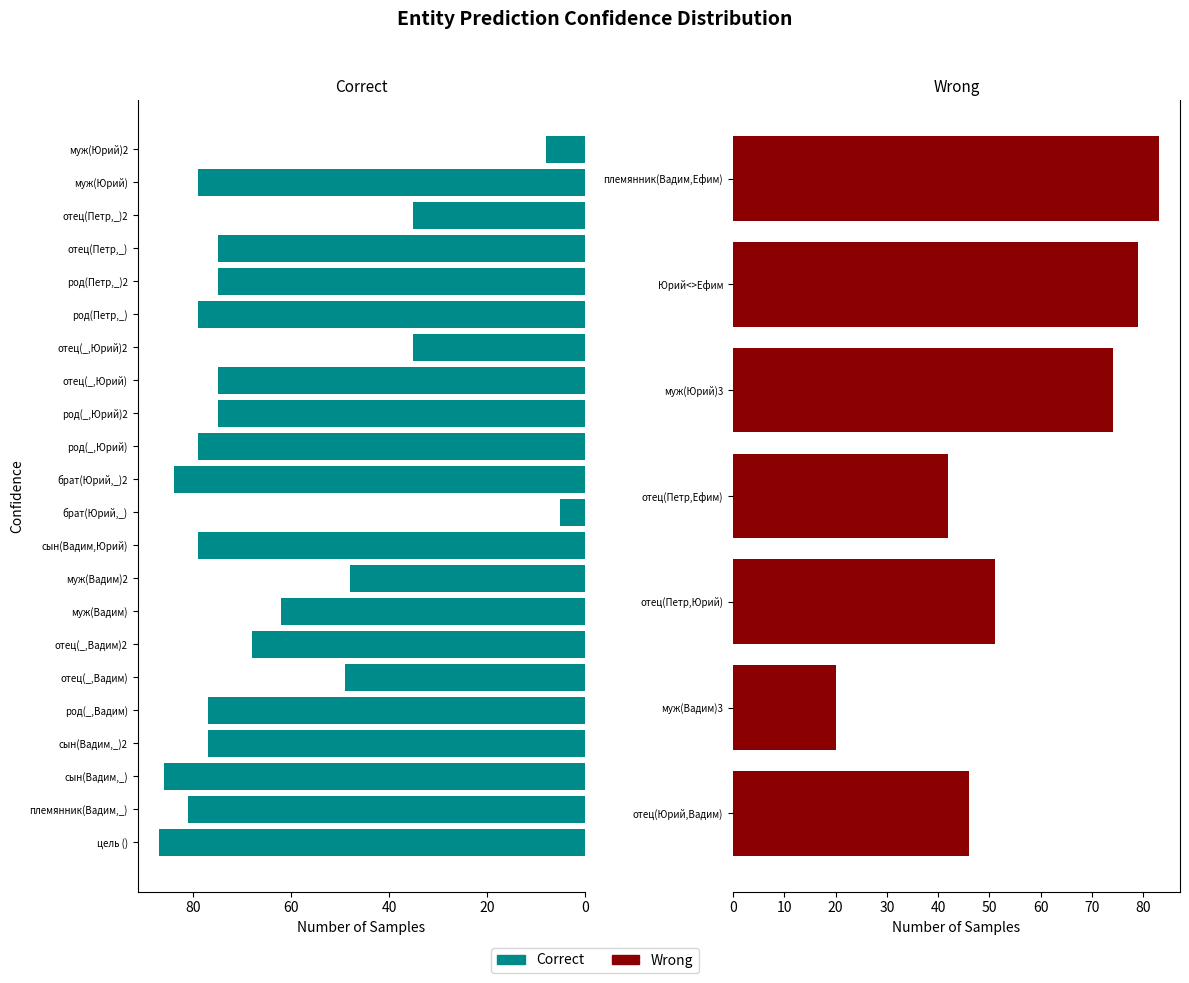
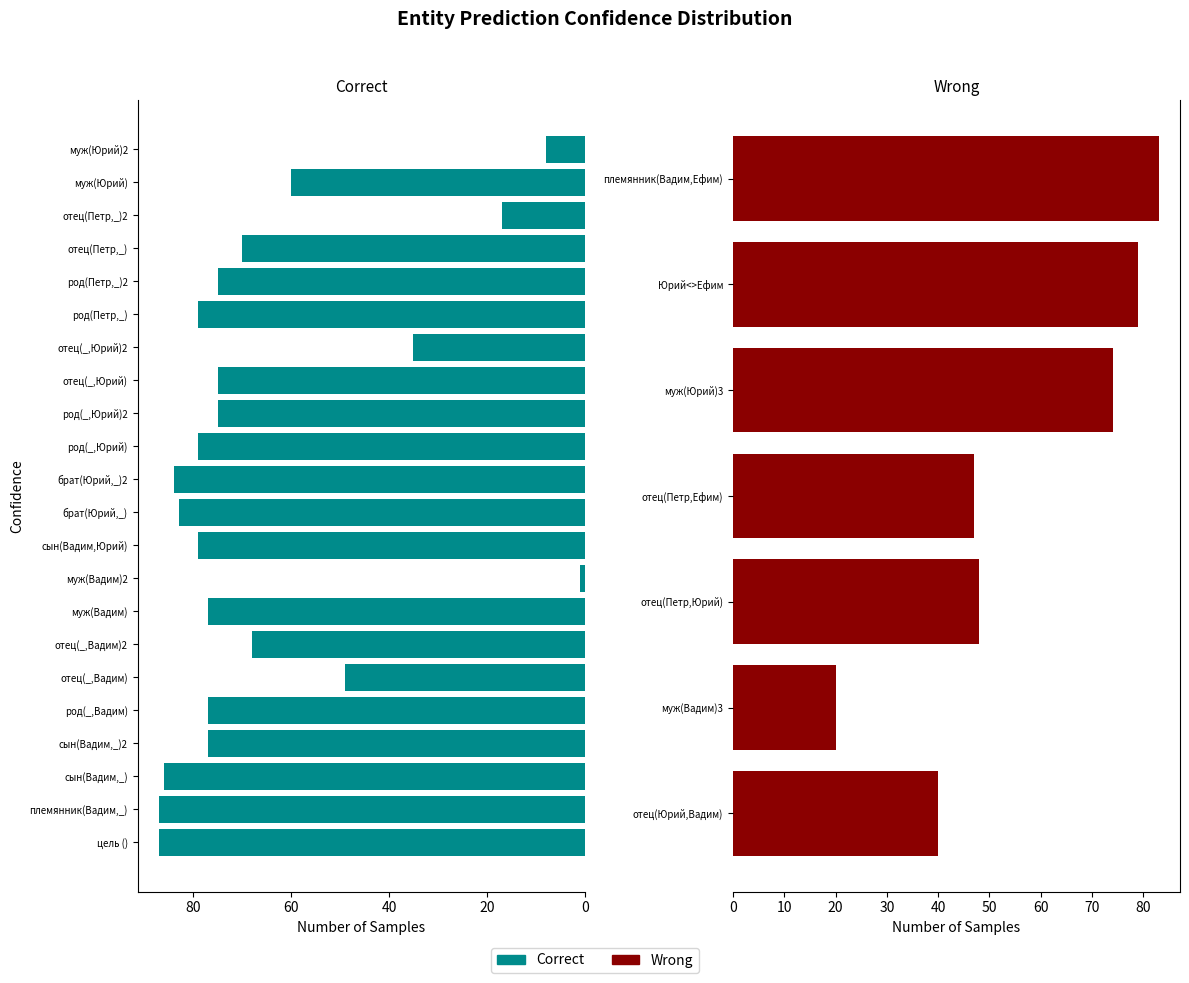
Correct, муж(Юрий): 79 -> 60
Correct, отец(Петр,_)2: 35 -> 17
Correct, отец(Петр,_): 75 -> 70
Correct, брат(Юрий,_): 5 -> 83
Correct, муж(Вадим)2: 48 -> 1
Correct, муж(Вадим): 62 -> 77
Correct, племянник(Вадим,_): 81 -> 87
Wrong, отец(Петр,Ефим): 42 -> 47
Wrong, отец(Петр,Юрий): 51 -> 48
Wrong, отец(Юрий,Вадим): 46 -> 40
